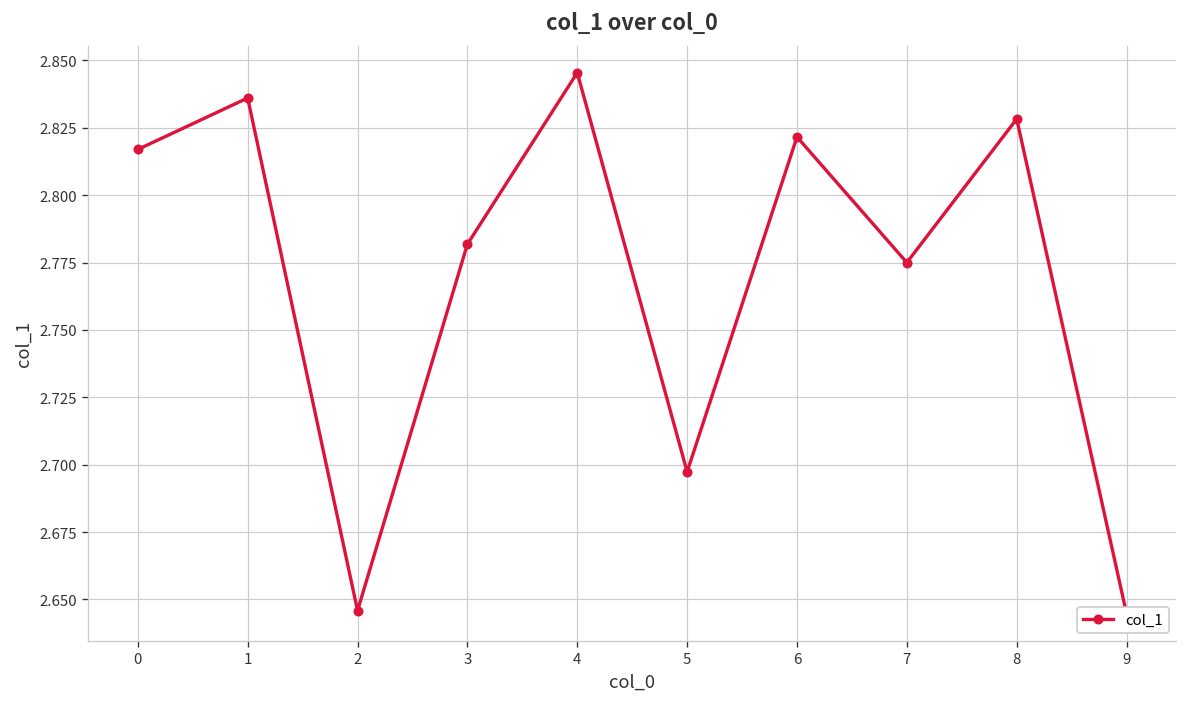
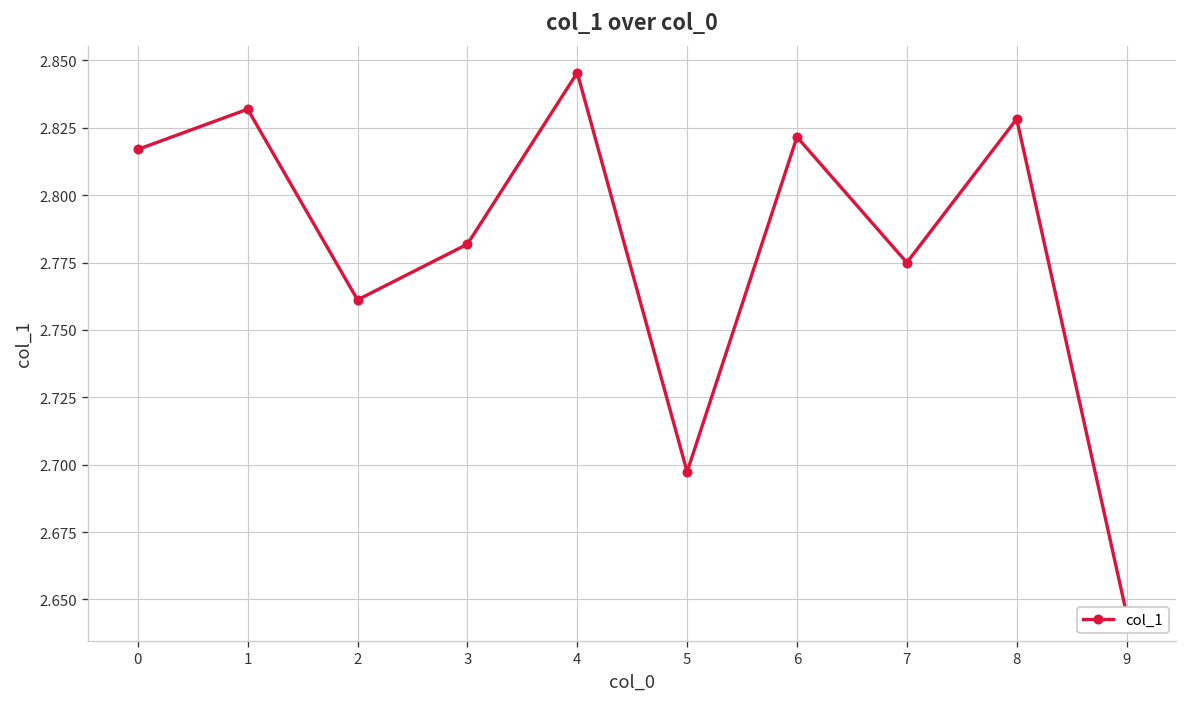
1: 2.836 -> 2.832
2: 2.646 -> 2.761
